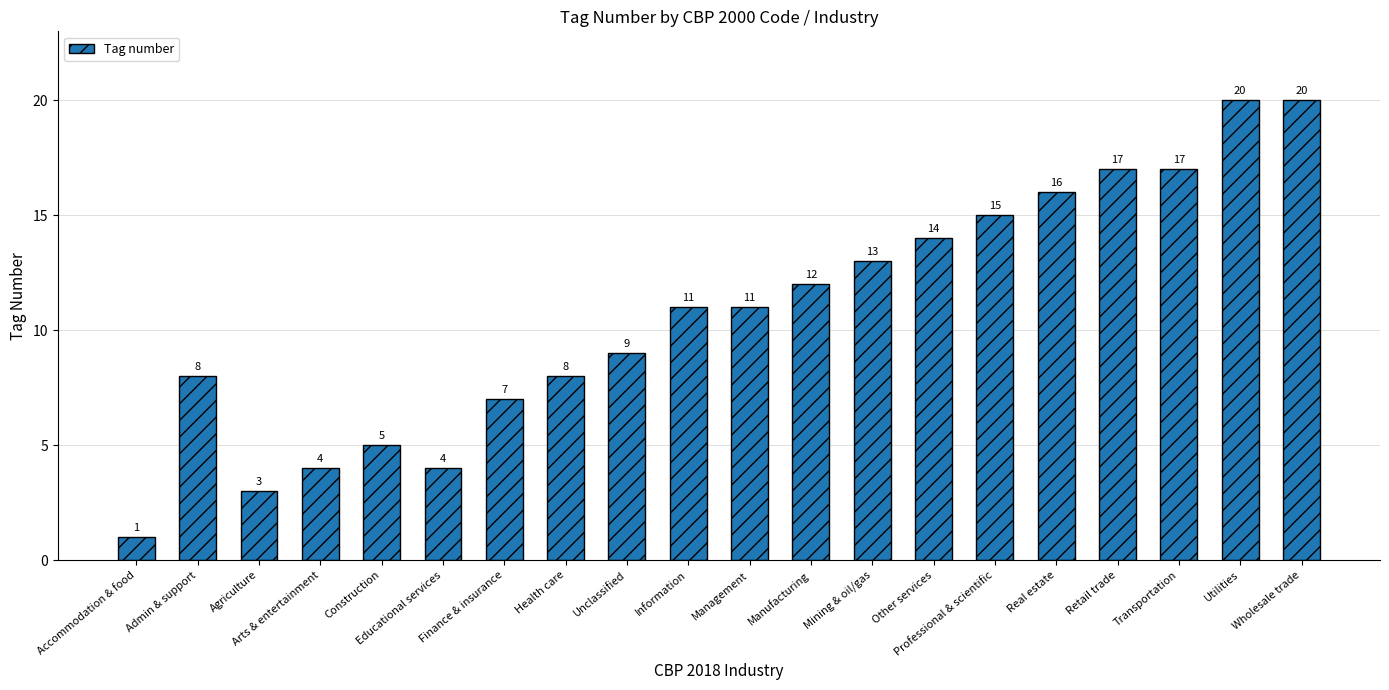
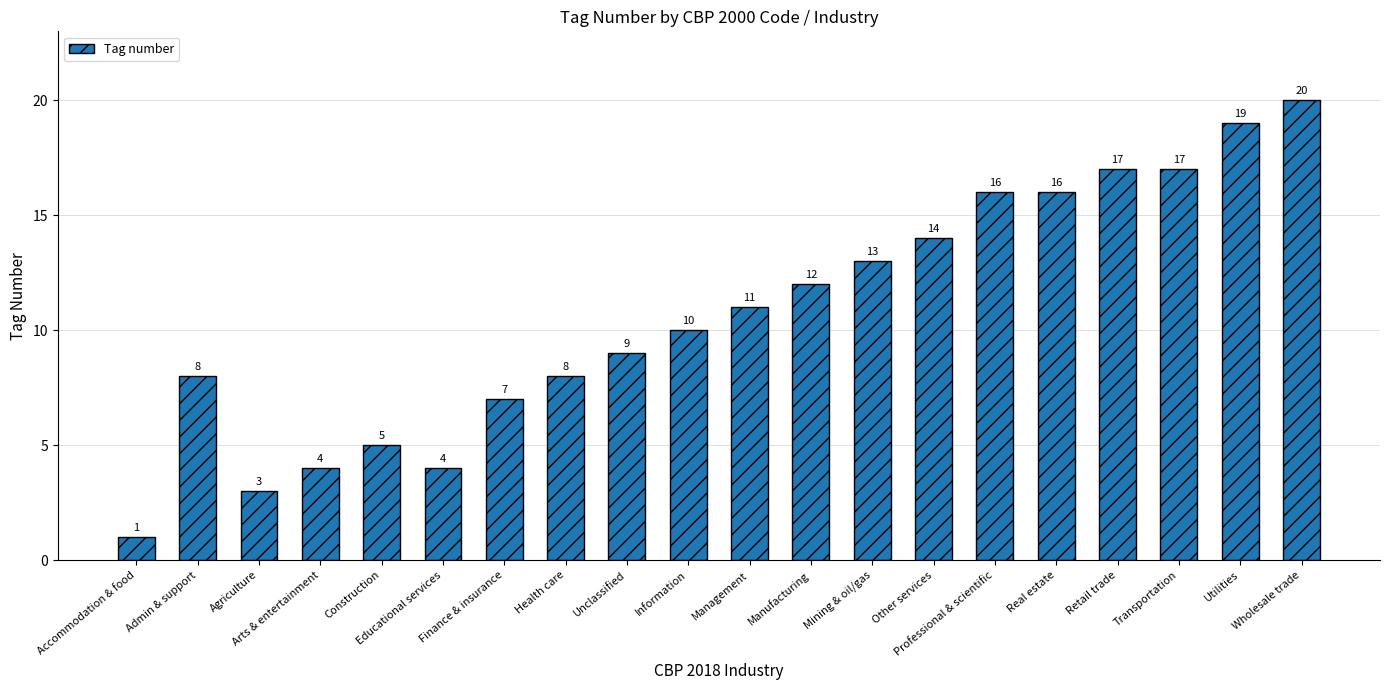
Information: 11 -> 10
Professional & scientific: 15 -> 16
Utilities: 20 -> 19
